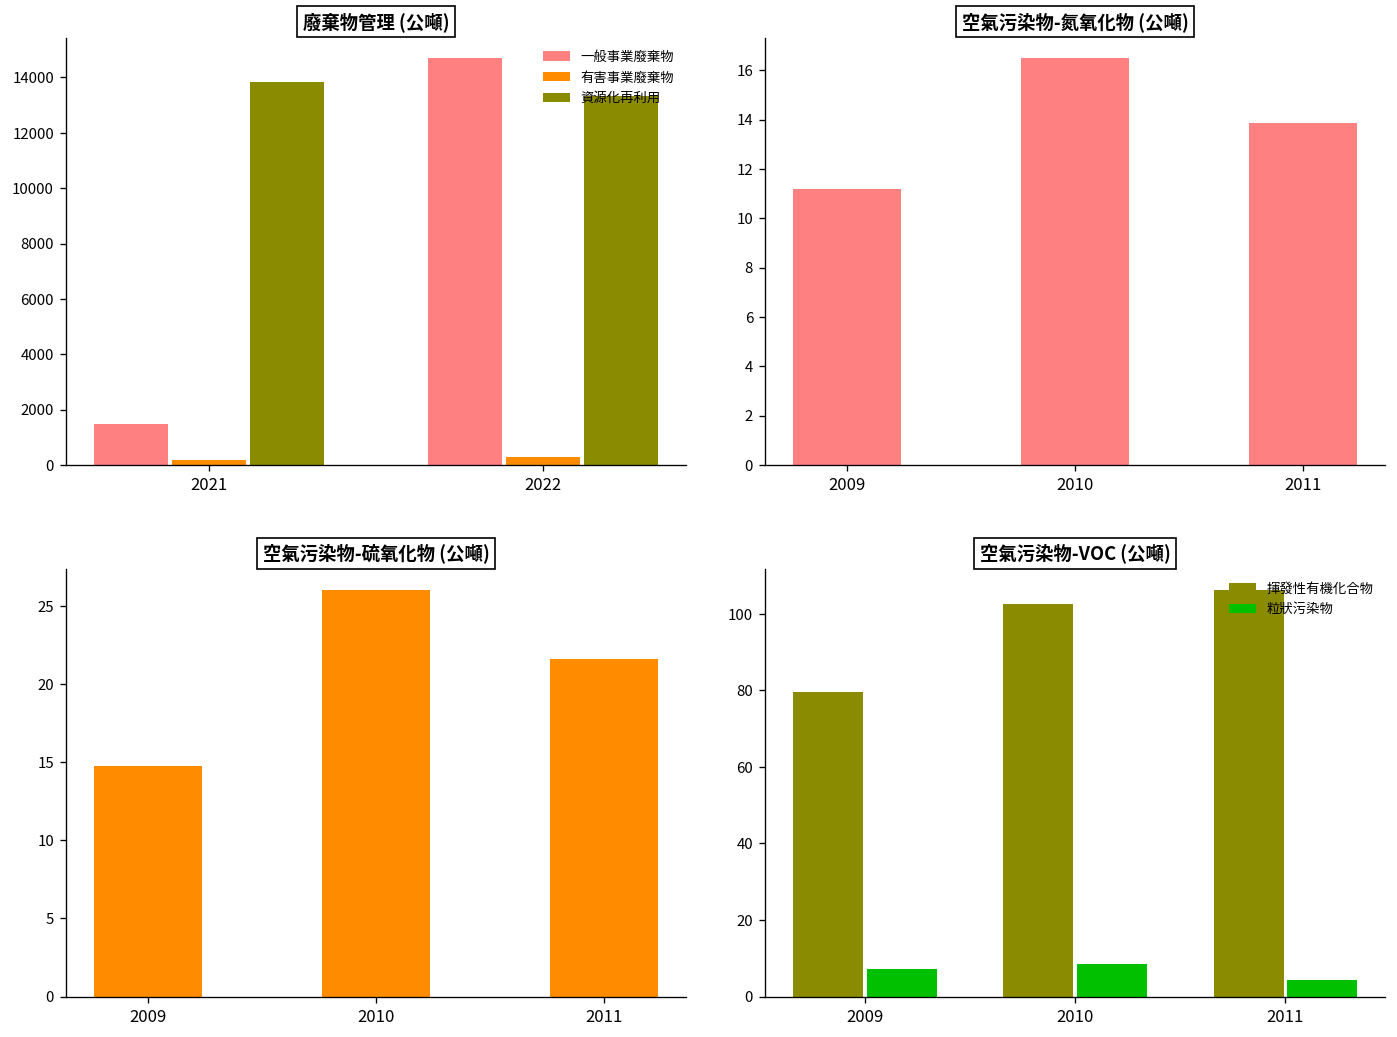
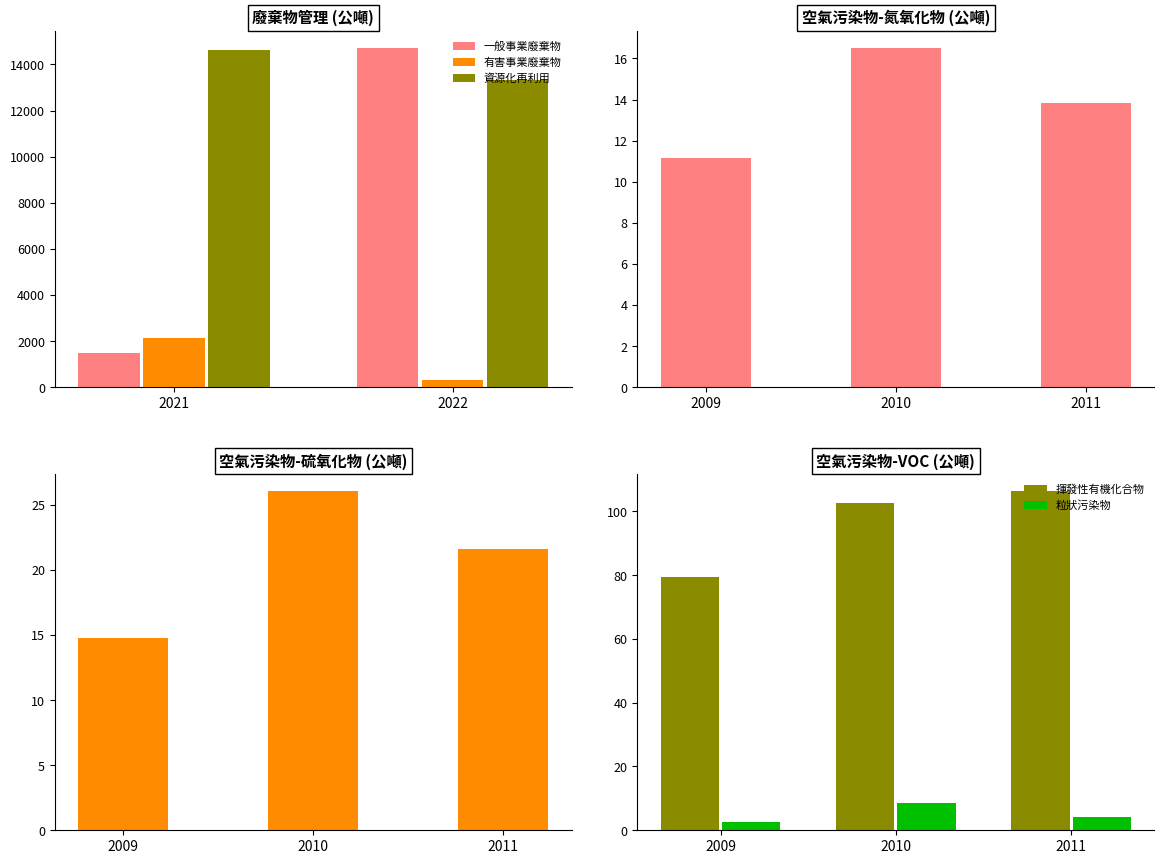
廢棄物管理 (公噸), 有害事業廢棄物, 2021: 200 -> 2100
廢棄物管理 (公噸), 資源化再利用, 2021: 13800 -> 14600
空氣污染物-VOC (公噸), 粒狀污染物, 2009: 7 -> 3
